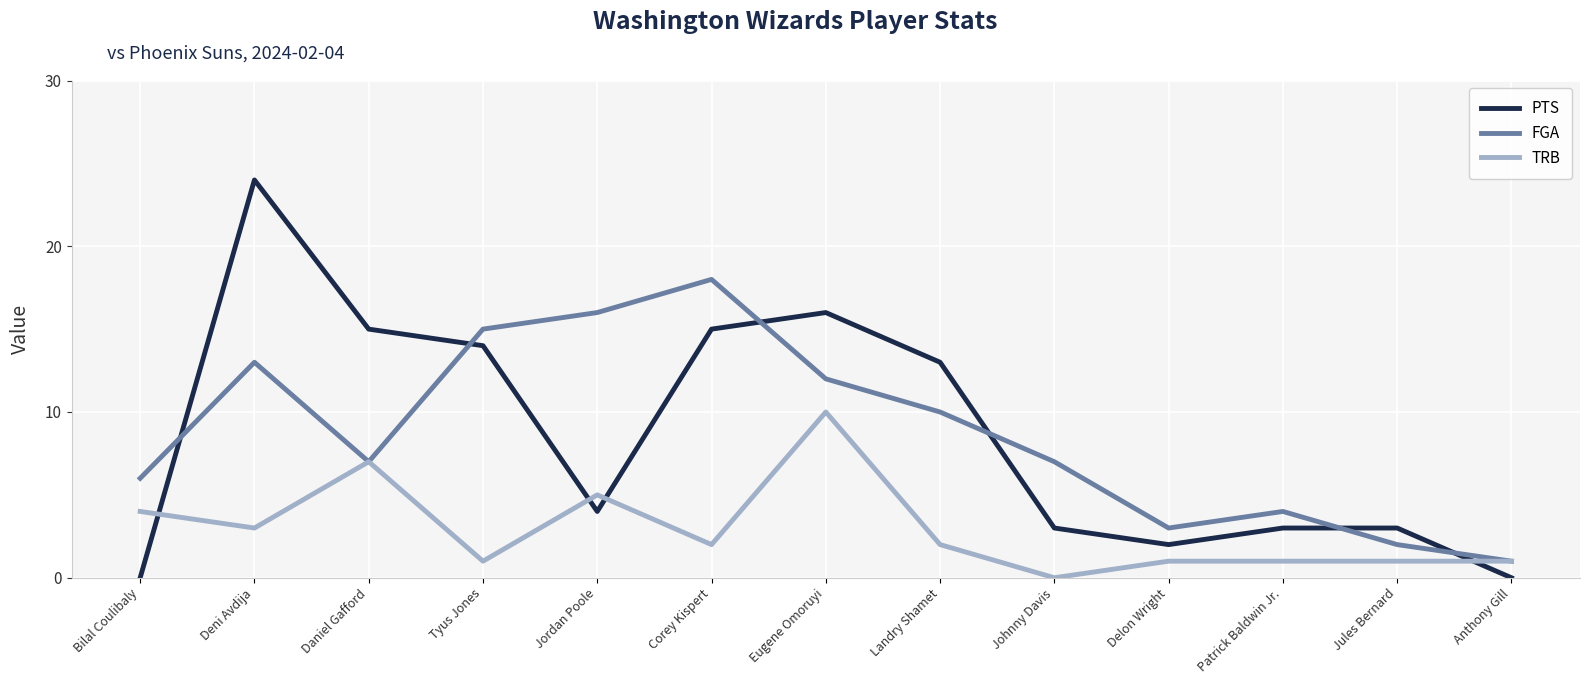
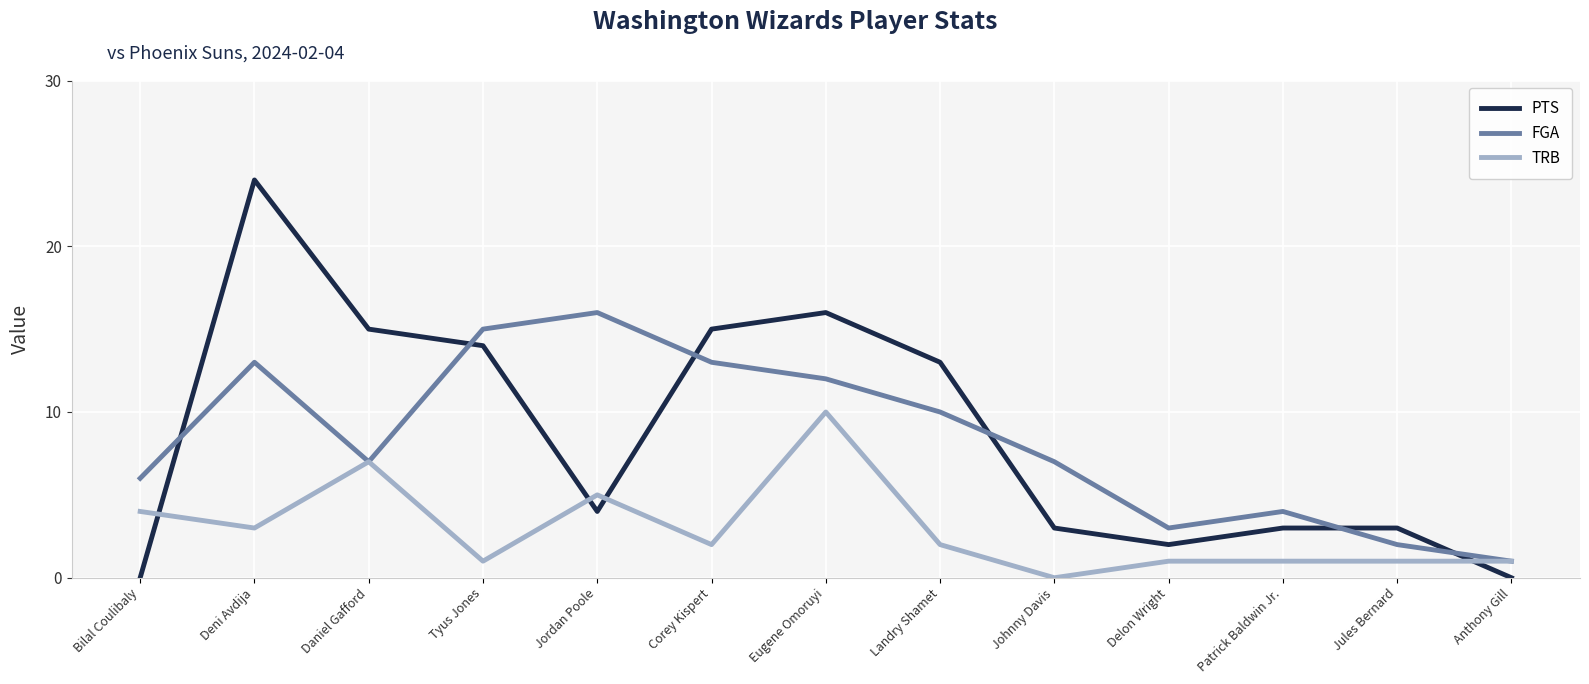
FGA, Corey Kispert: 18 -> 13
